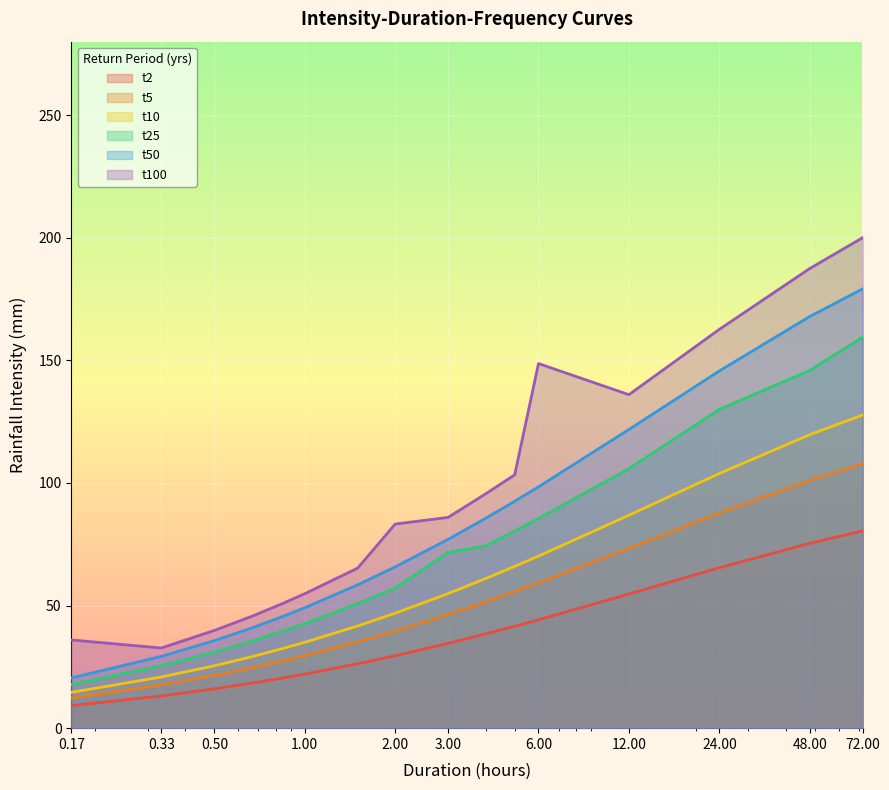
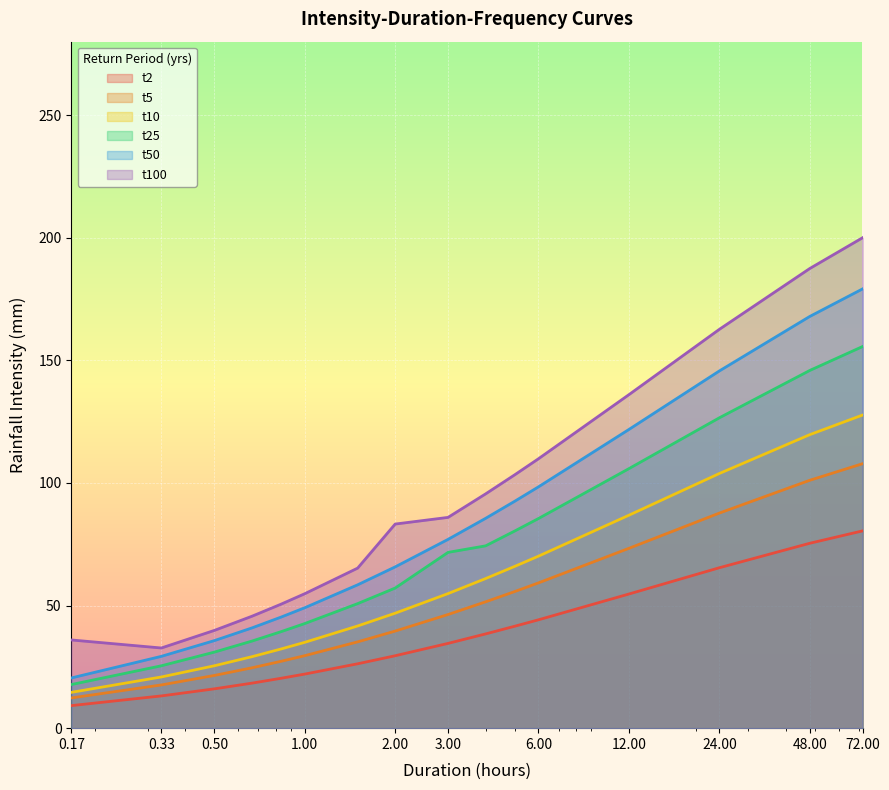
t100, 6.00: 149 -> 110
t25, 24.00: 130 -> 127
t25, 72.00: 159 -> 156
